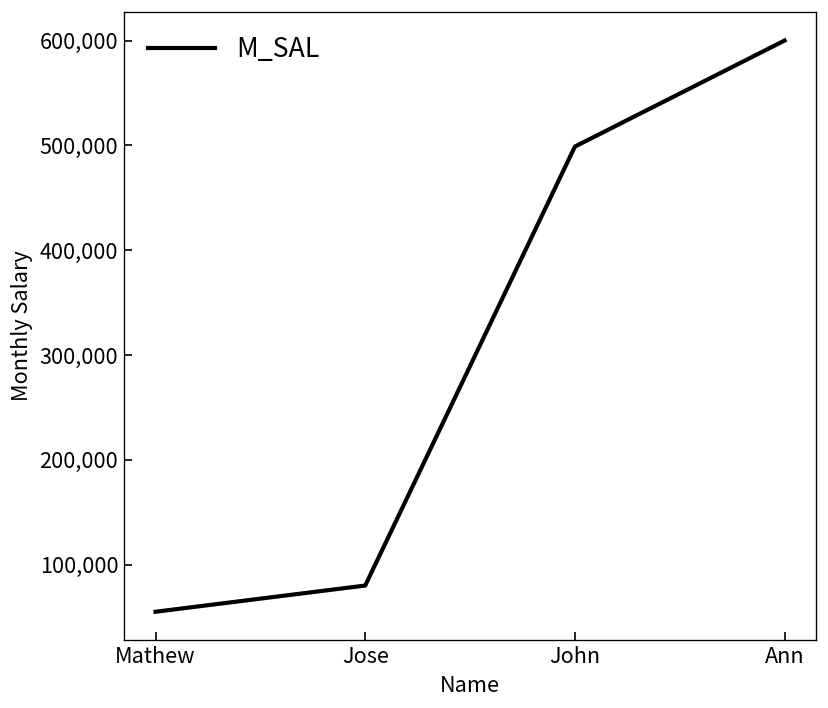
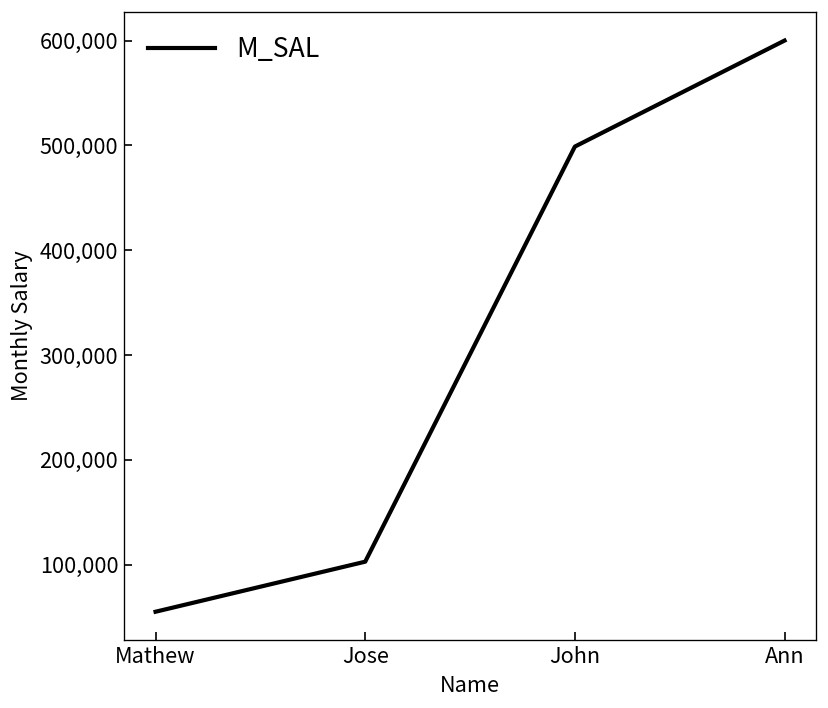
Jose: 80,000 -> 100,000
